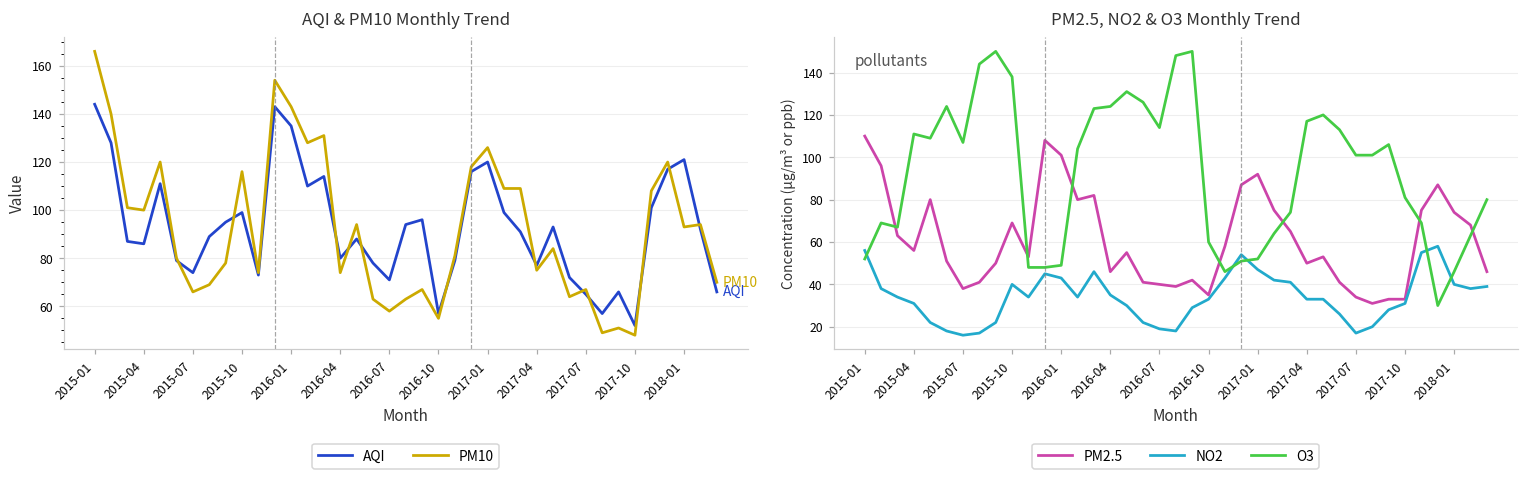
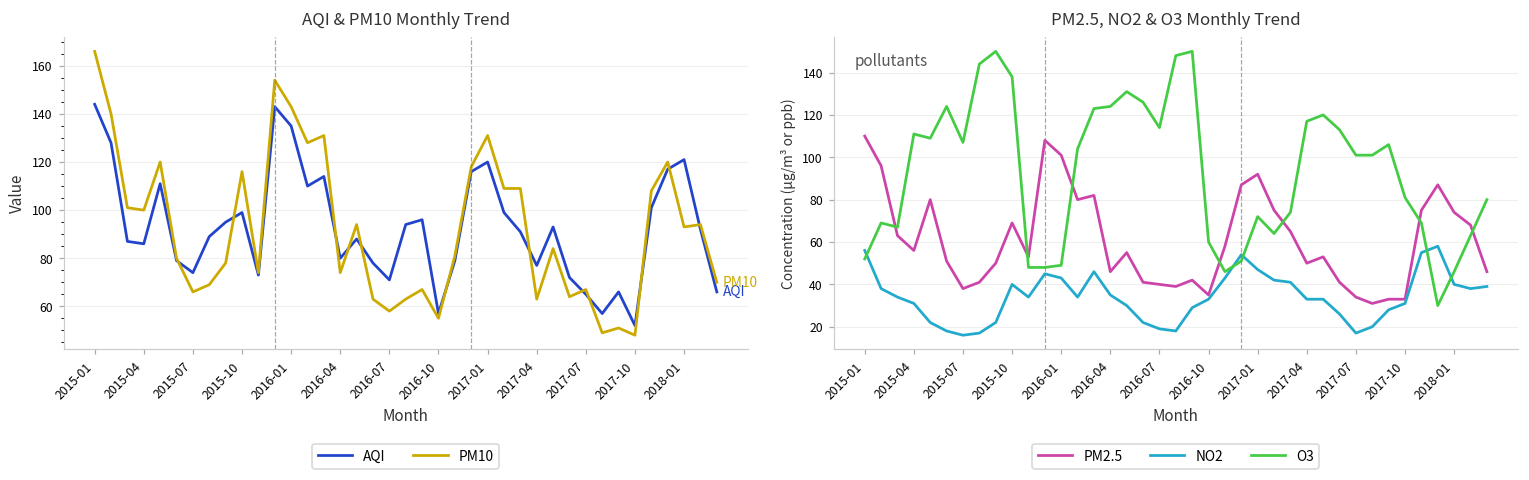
AQI & PM10 Monthly Trend, PM10, 2017-01: 126 -> 131
AQI & PM10 Monthly Trend, PM10, 2017-04: 75 -> 63
PM2.5, NO2 & O3 Monthly Trend, O3, 2017-01: 52 -> 72
